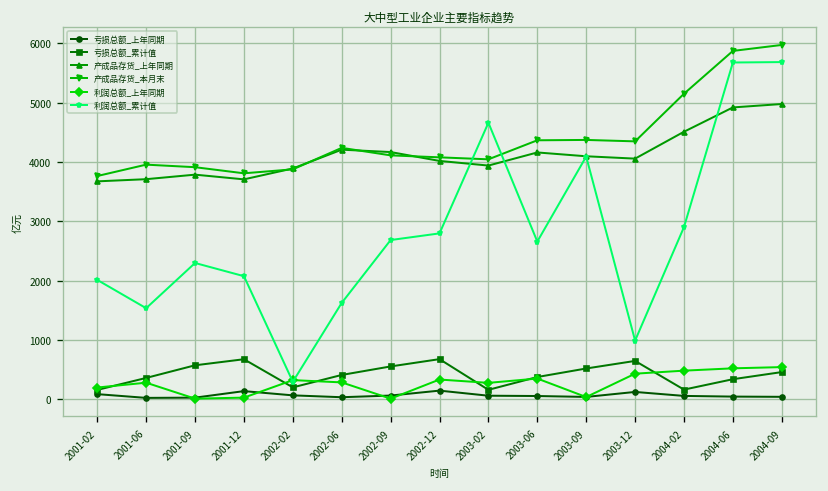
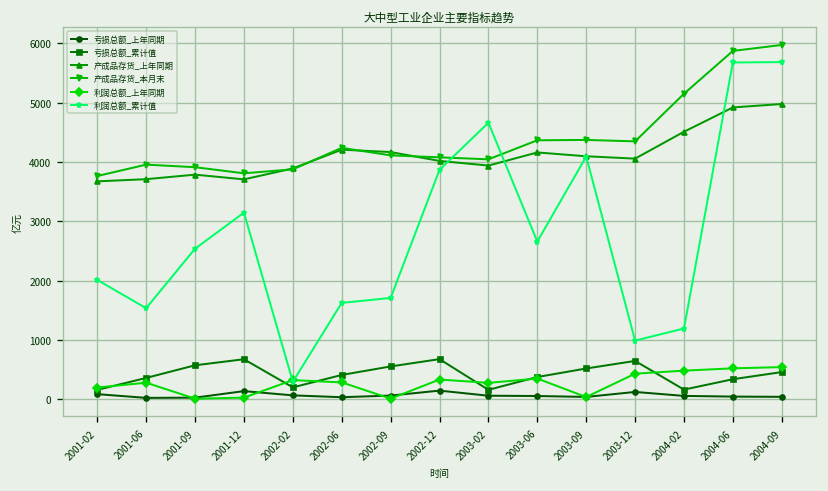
利润总额_累计值, 2001-09: 2300 -> 2500
利润总额_累计值, 2001-12: 2100 -> 3100
利润总额_累计值, 2002-09: 2700 -> 1700
利润总额_累计值, 2002-12: 2800 -> 3900
利润总额_累计值, 2004-02: 2900 -> 1200
